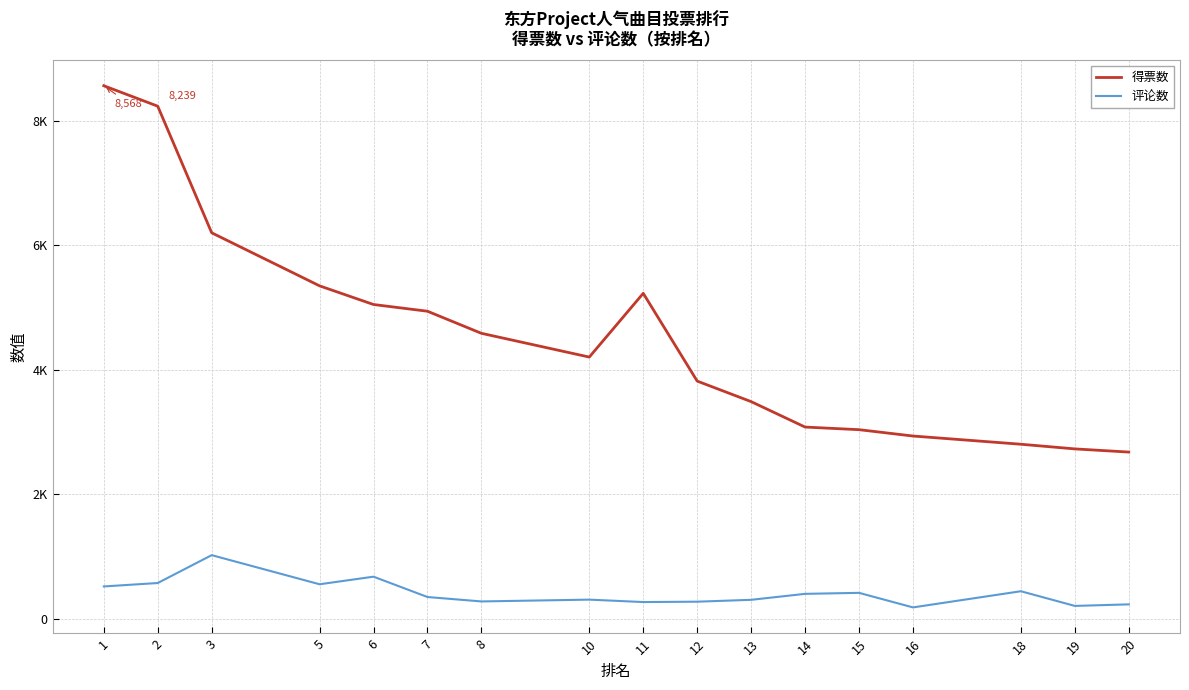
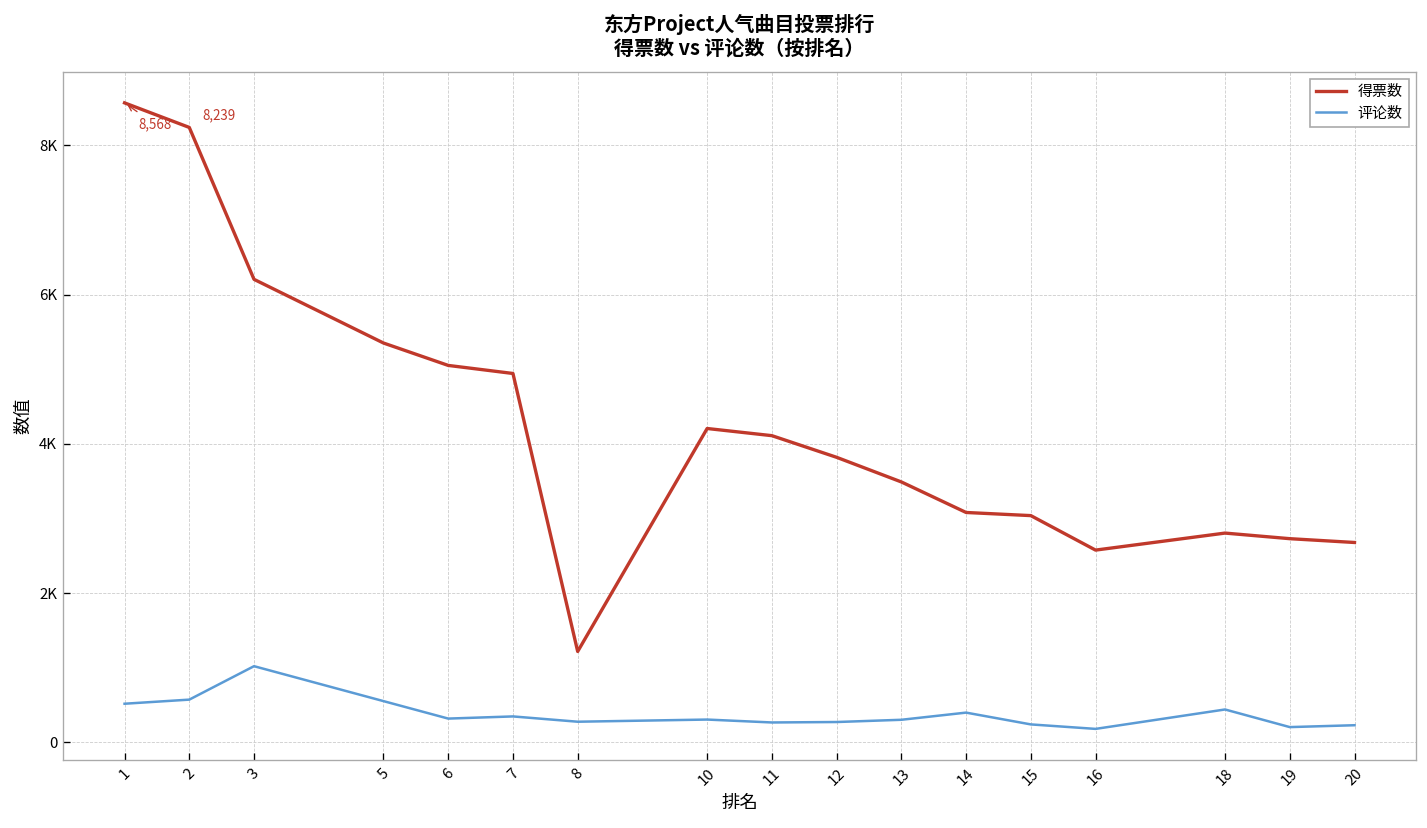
评论数, 6: 700 -> 300
得票数, 8: 4600 -> 1200
得票数, 11: 5200 -> 4100
评论数, 15: 400 -> 200
得票数, 16: 2900 -> 2600
